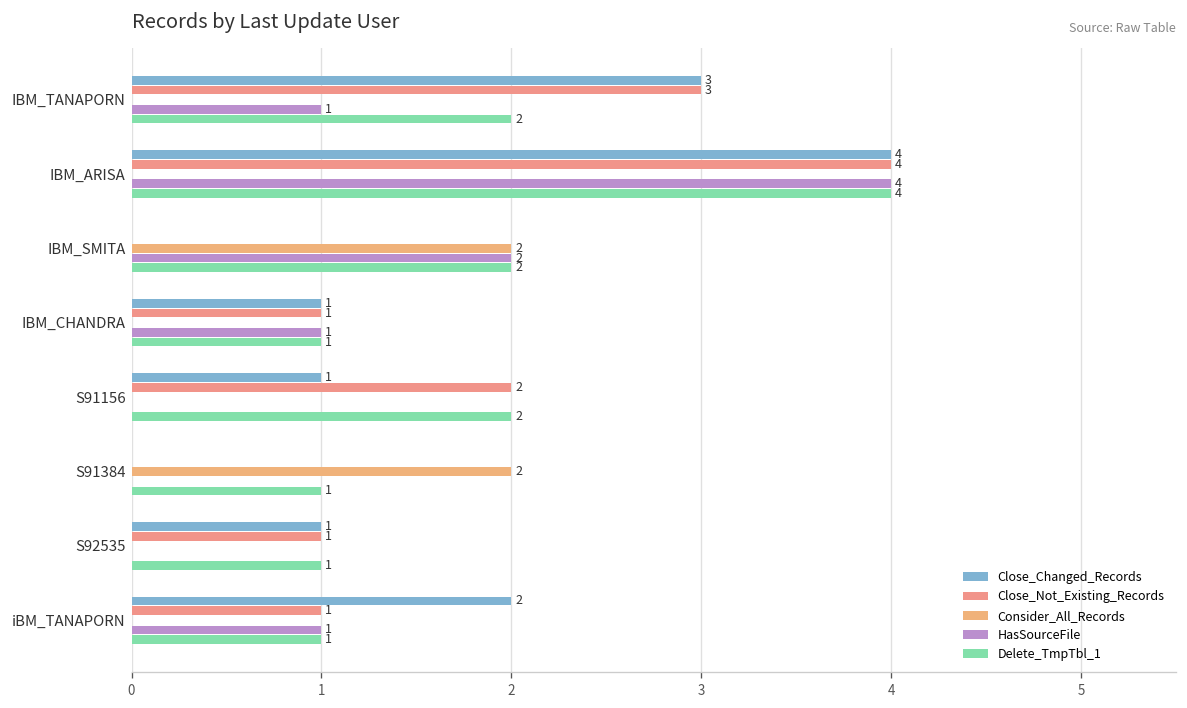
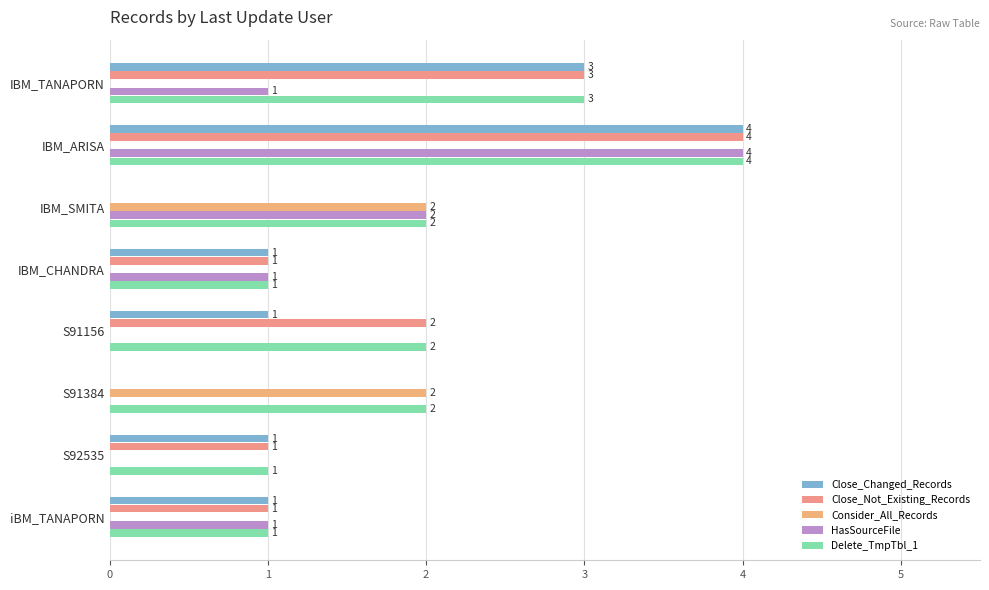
Delete_TmpTbl_1, IBM_TANAPORN: 2 -> 3
Delete_TmpTbl_1, S91384: 1 -> 2
Close_Changed_Records, iBM_TANAPORN: 2 -> 1
